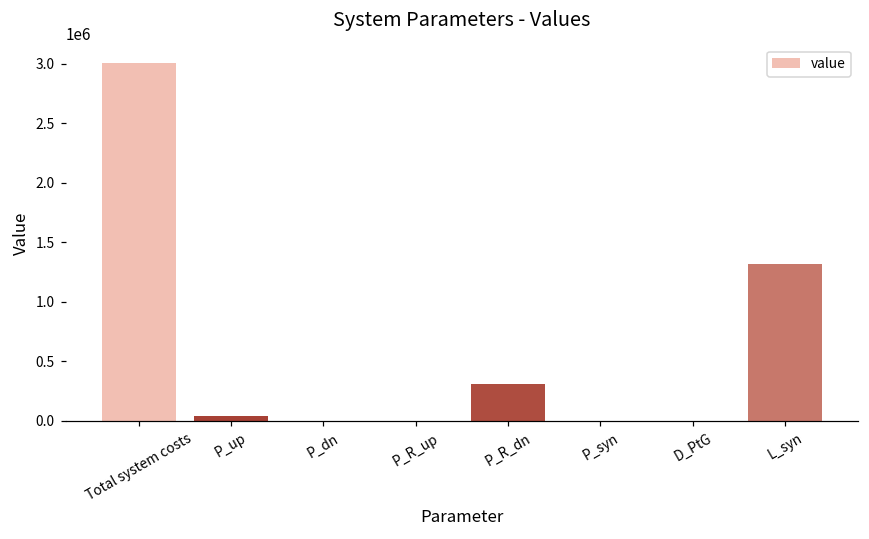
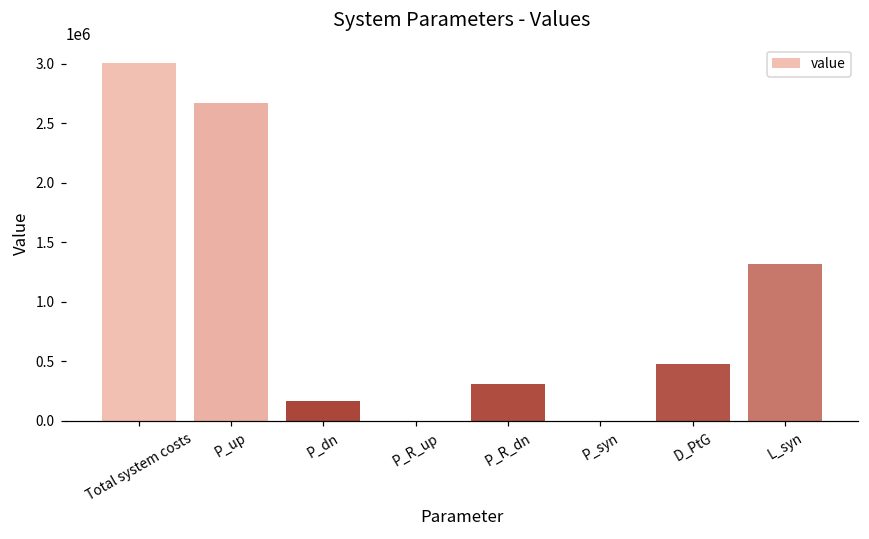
P_up: 40000 -> 2670000
P_dn: 0 -> 170000
D_PtG: 0 -> 480000
